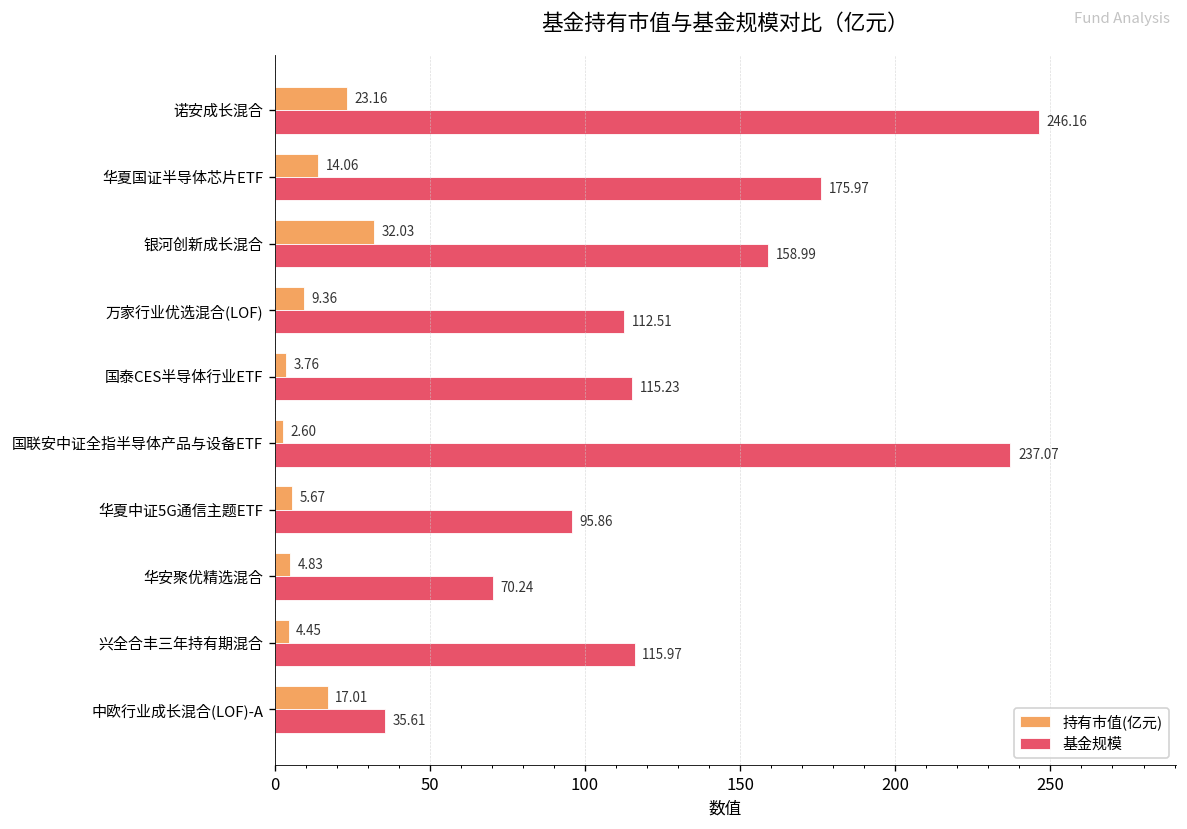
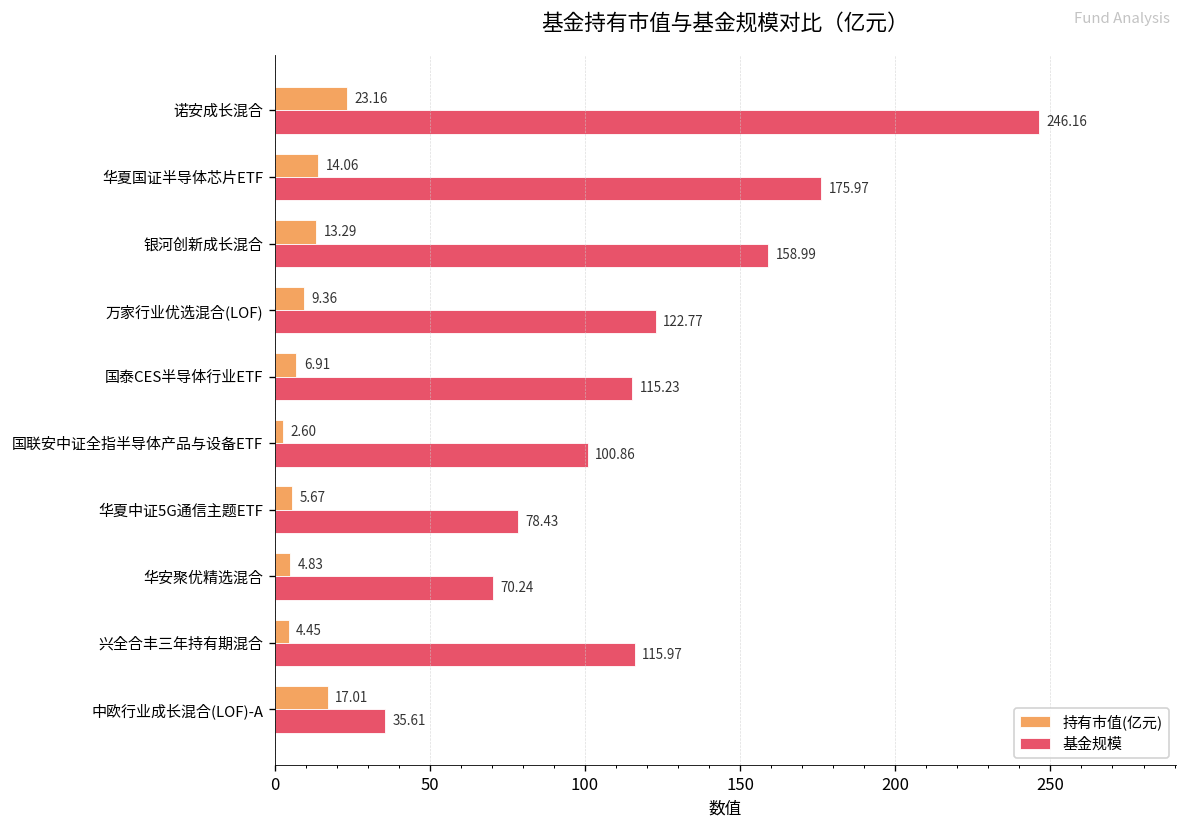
持有市值(亿元), 银河创新成长混合: 32.03 -> 13.29
基金规模, 万家行业优选混合(LOF): 112.51 -> 122.77
持有市值(亿元), 国泰CES半导体行业ETF: 3.76 -> 6.91
基金规模, 国联安中证全指半导体产品与设备ETF: 237.07 -> 100.86
基金规模, 华夏中证5G通信主题ETF: 95.86 -> 78.43
